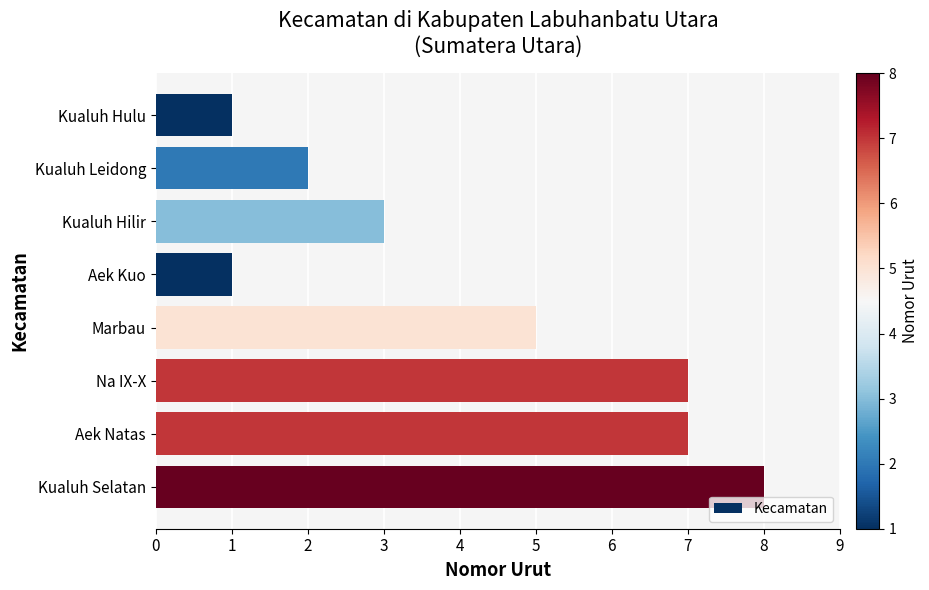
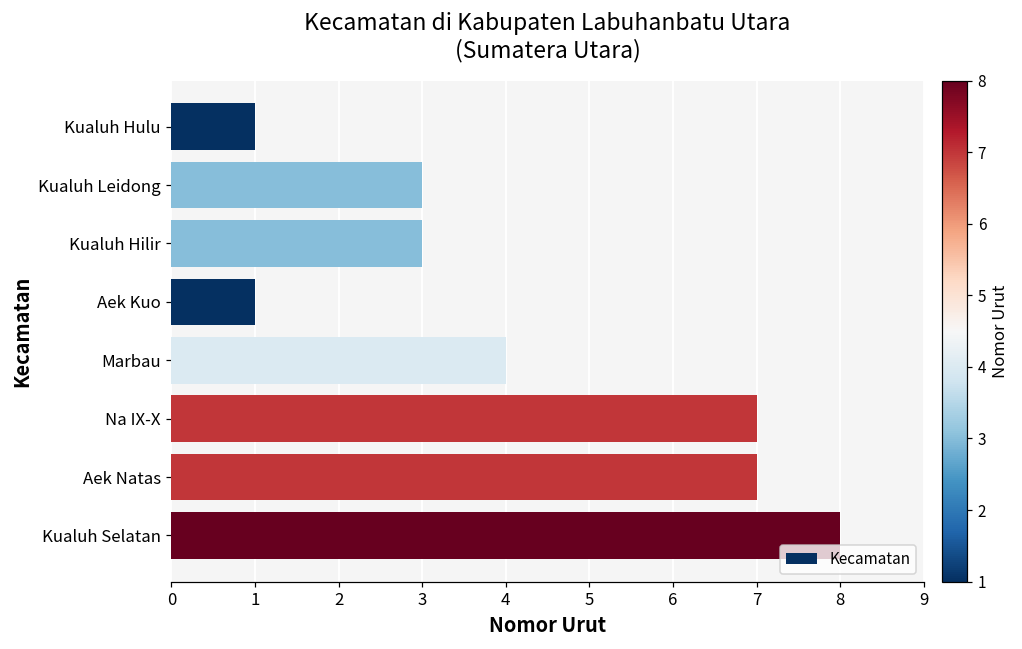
Kualuh Leidong: 2 -> 3
Marbau: 5 -> 4
